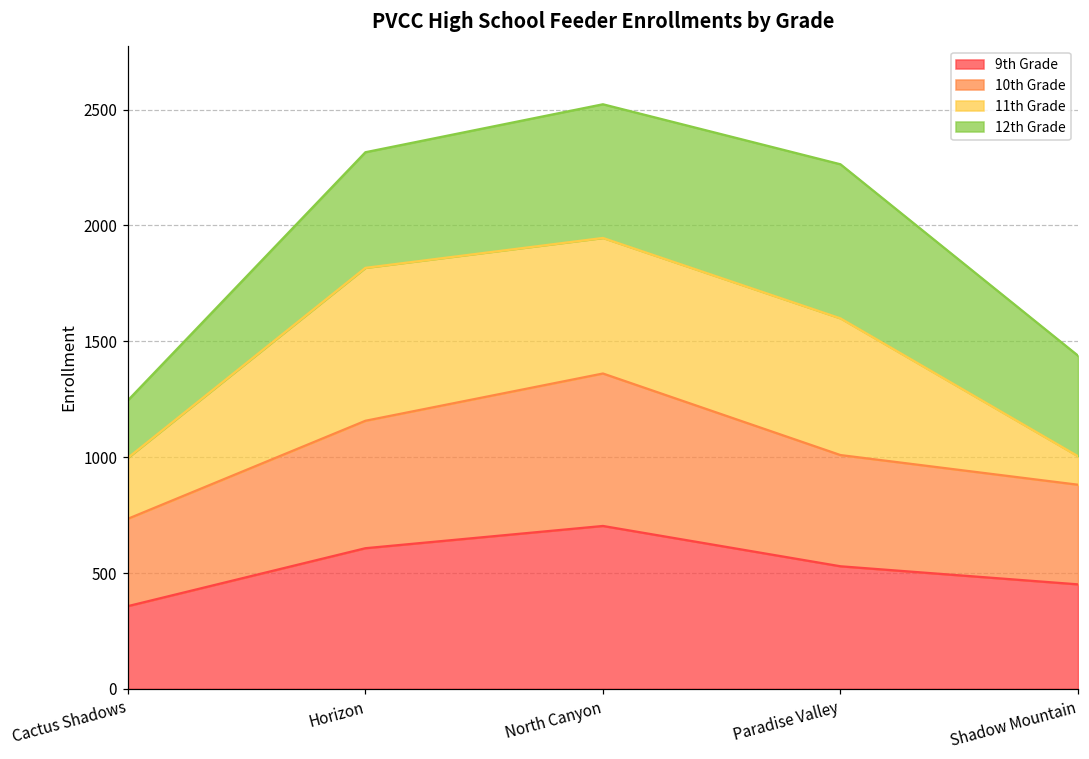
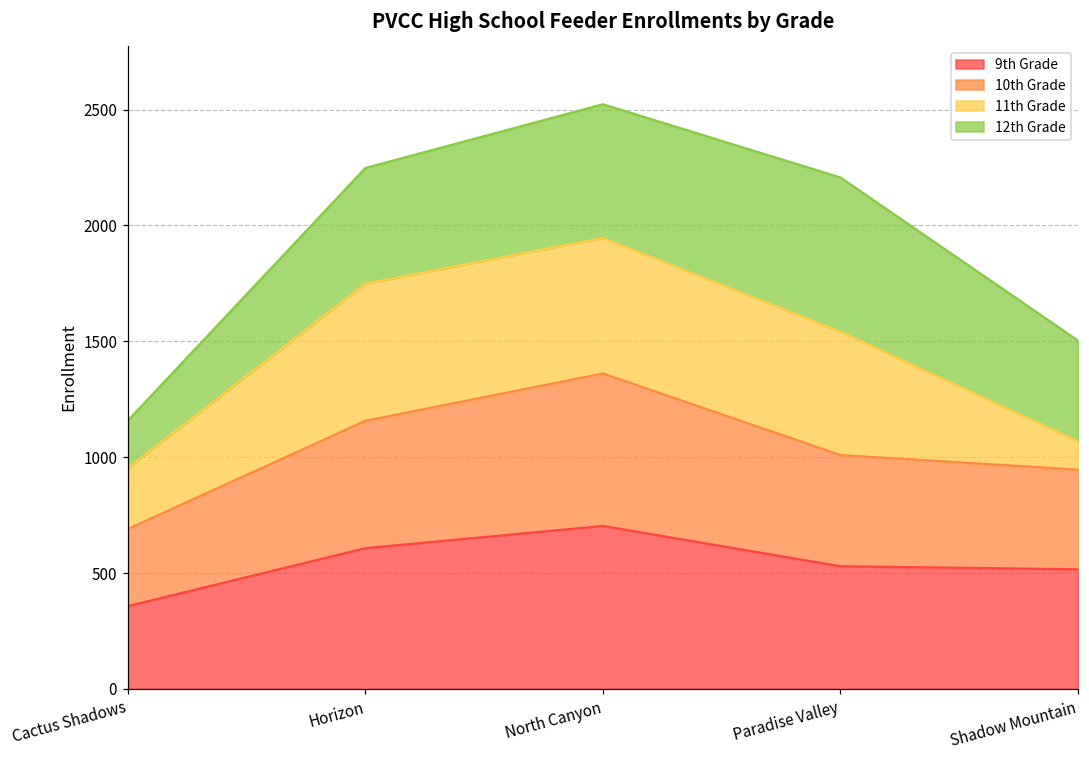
10th Grade, Cactus Shadows: 380 -> 330
12th Grade, Cactus Shadows: 250 -> 210
11th Grade, Horizon: 660 -> 590
11th Grade, Paradise Valley: 590 -> 530
9th Grade, Shadow Mountain: 450 -> 520
